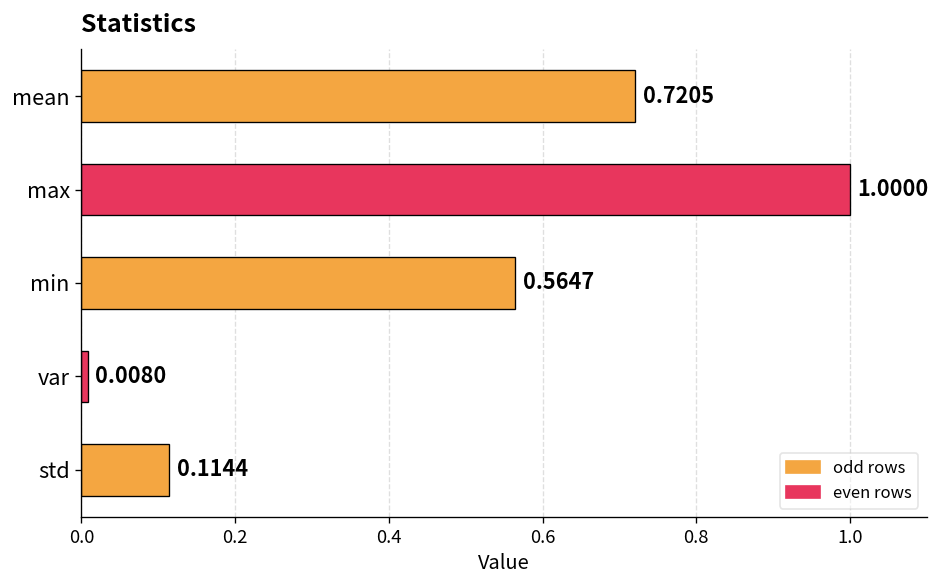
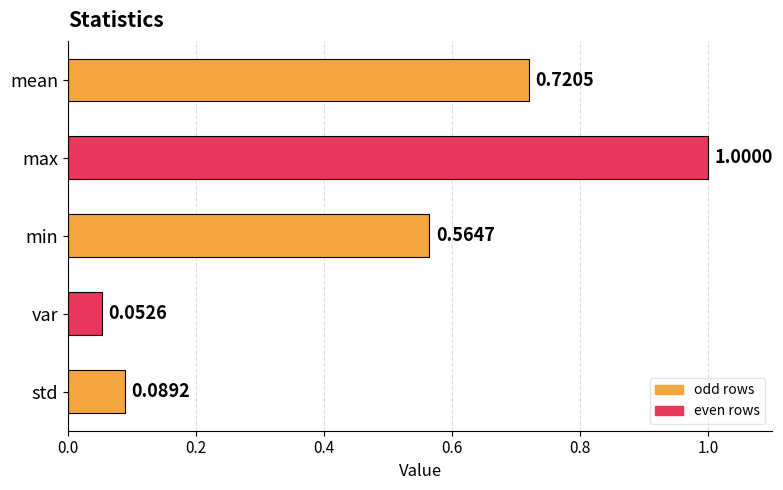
var: 0.0080 -> 0.0526
std: 0.1144 -> 0.0892
